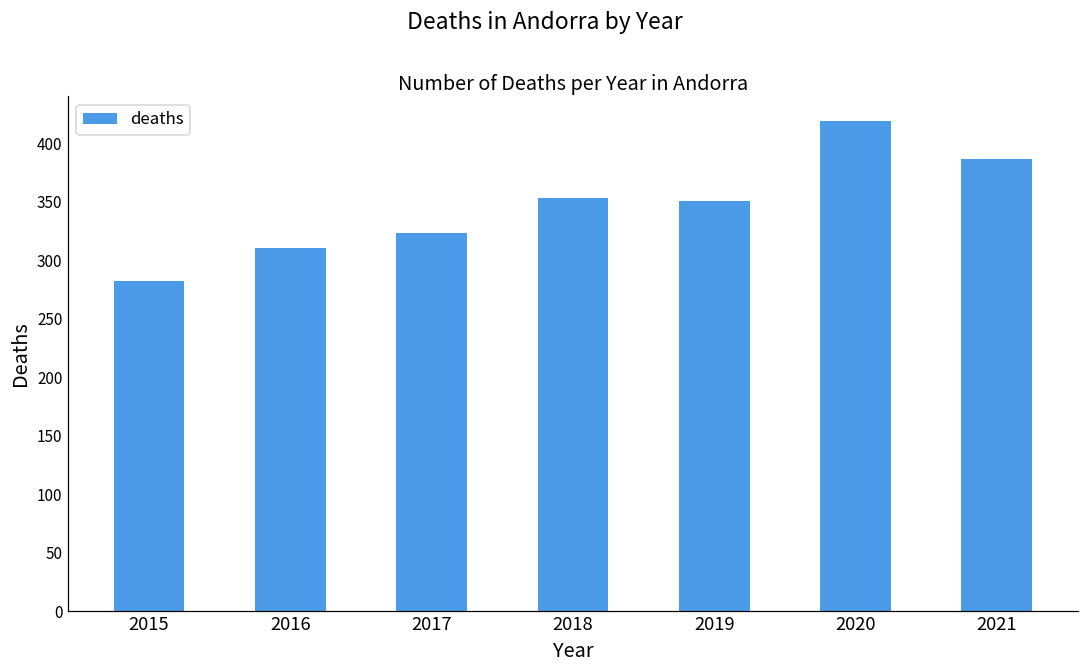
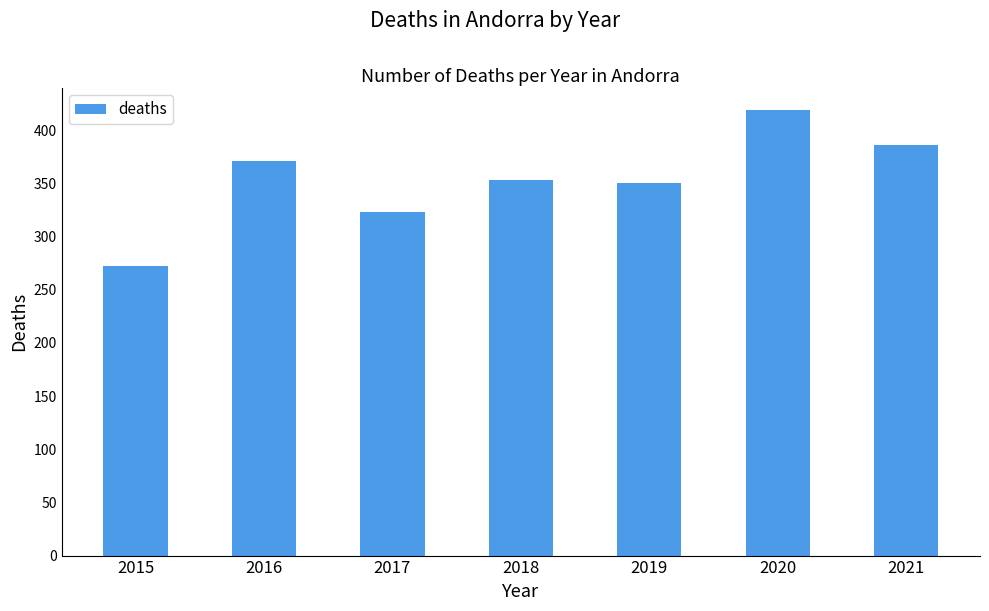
2015: 282 -> 272
2016: 310 -> 371
